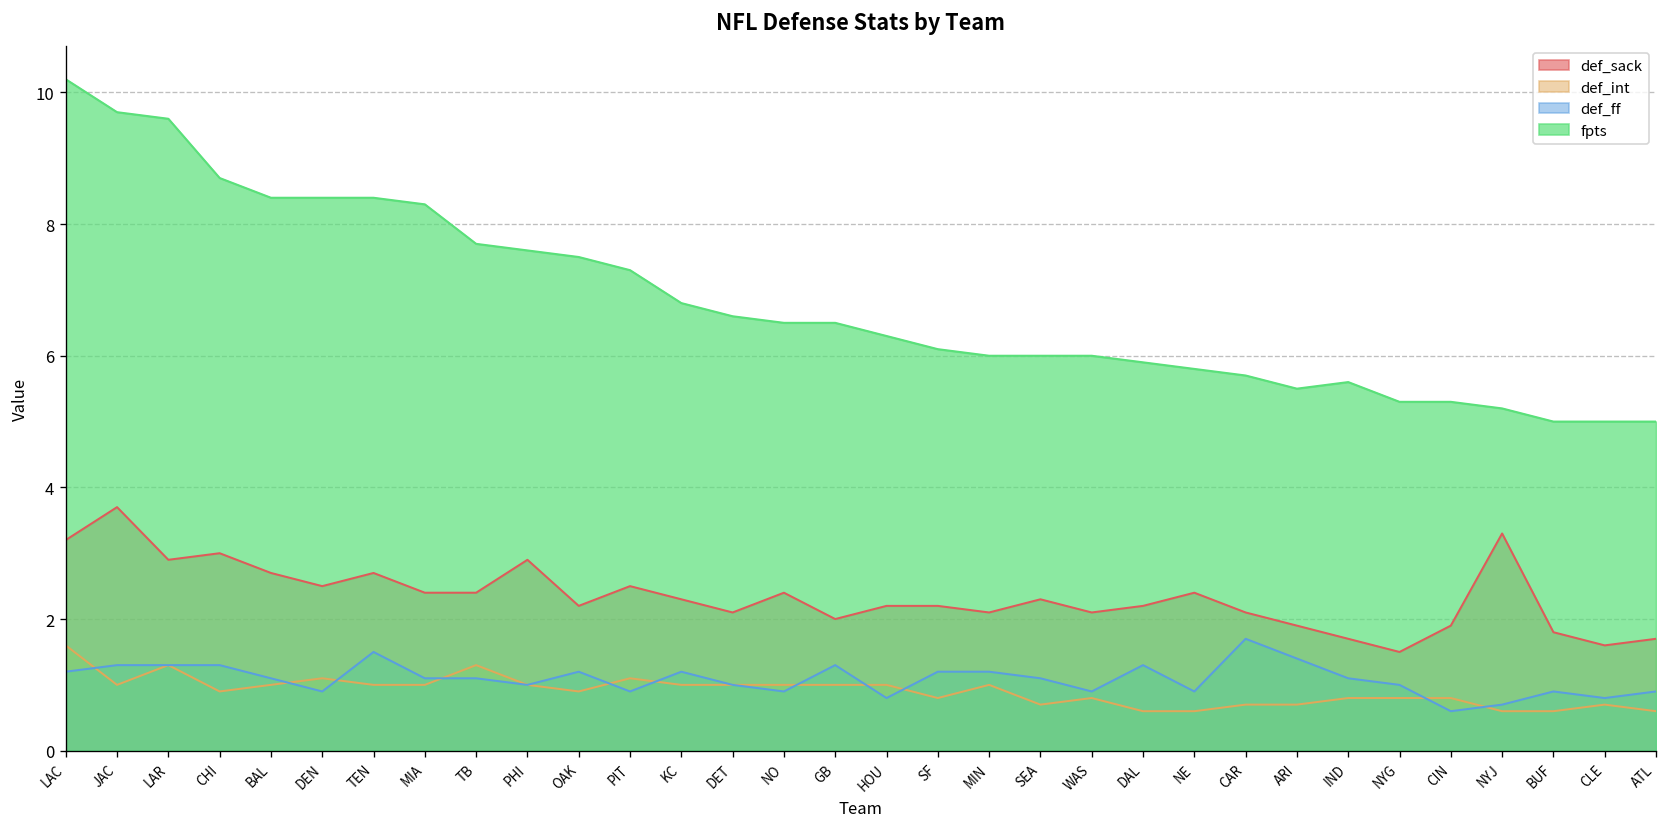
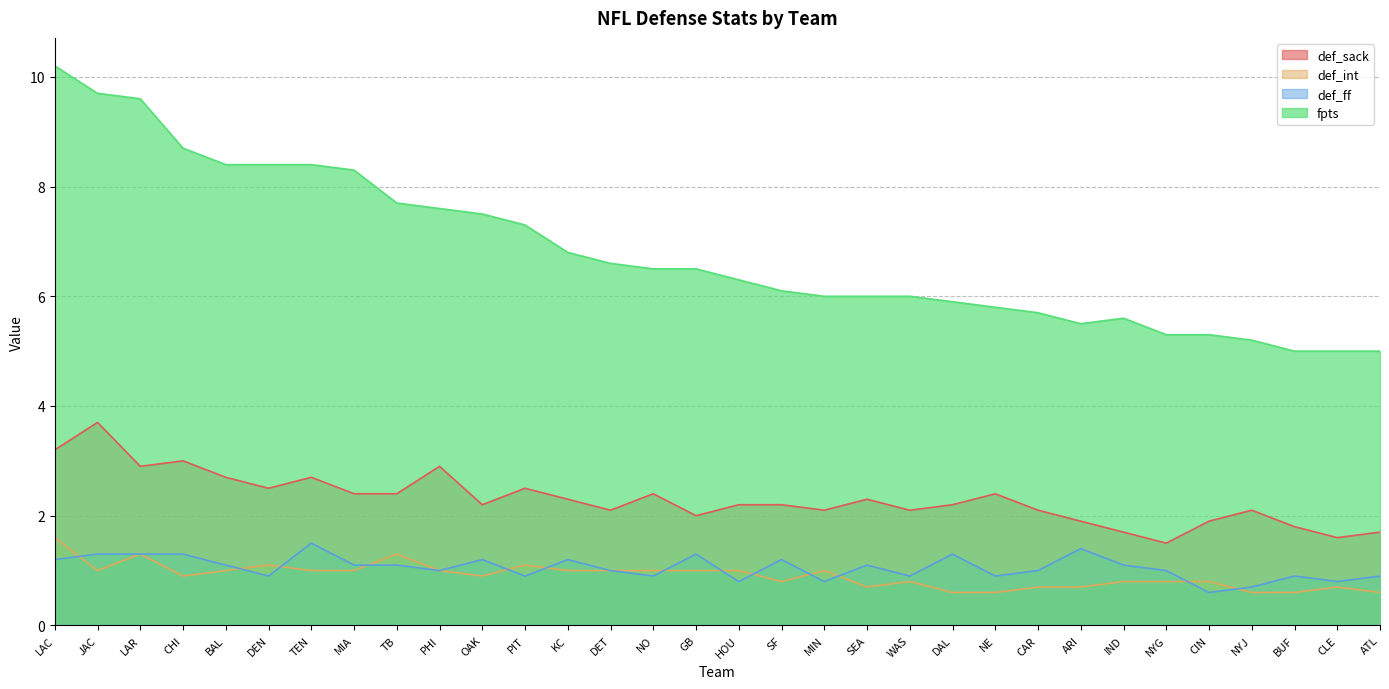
def_ff, MIN: 1.2 -> 0.8
def_ff, CAR: 1.7 -> 1.0
def_sack, NYJ: 3.3 -> 2.1
